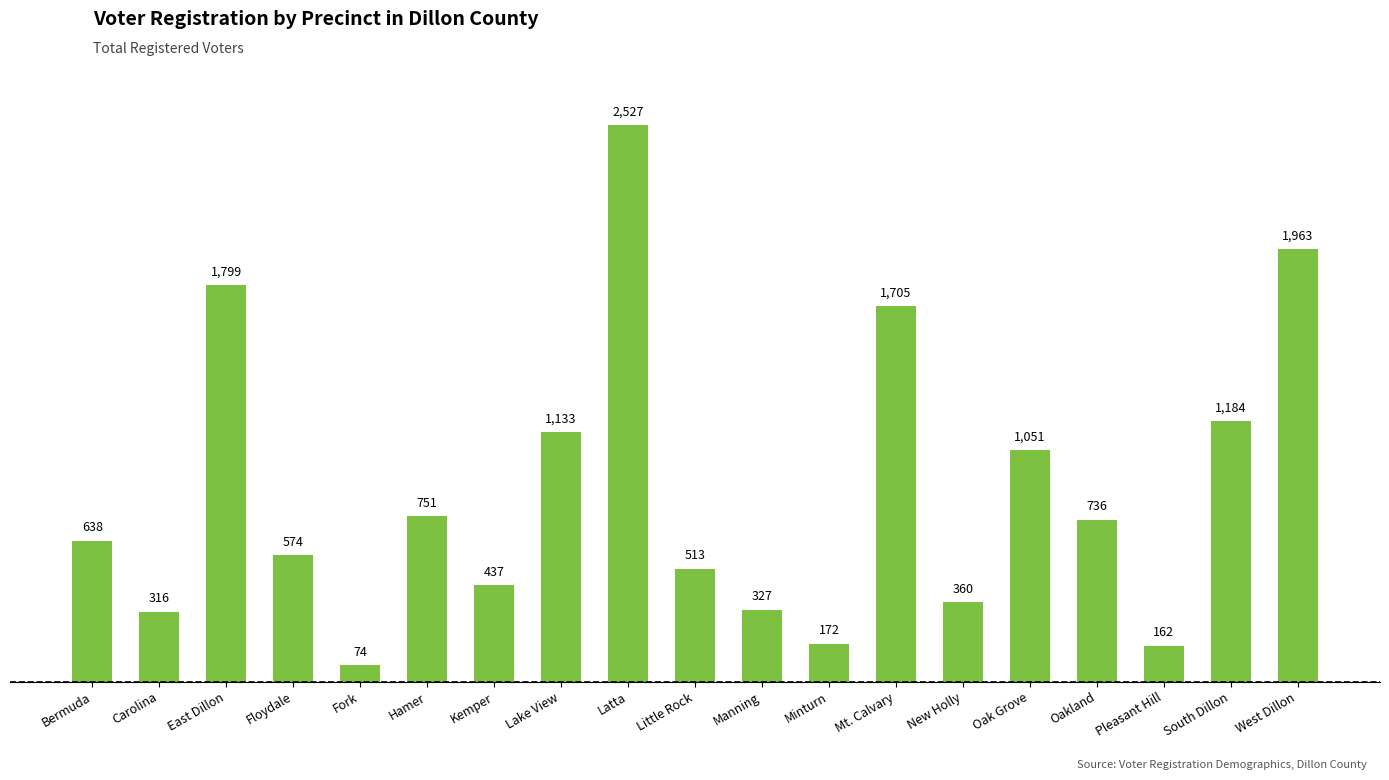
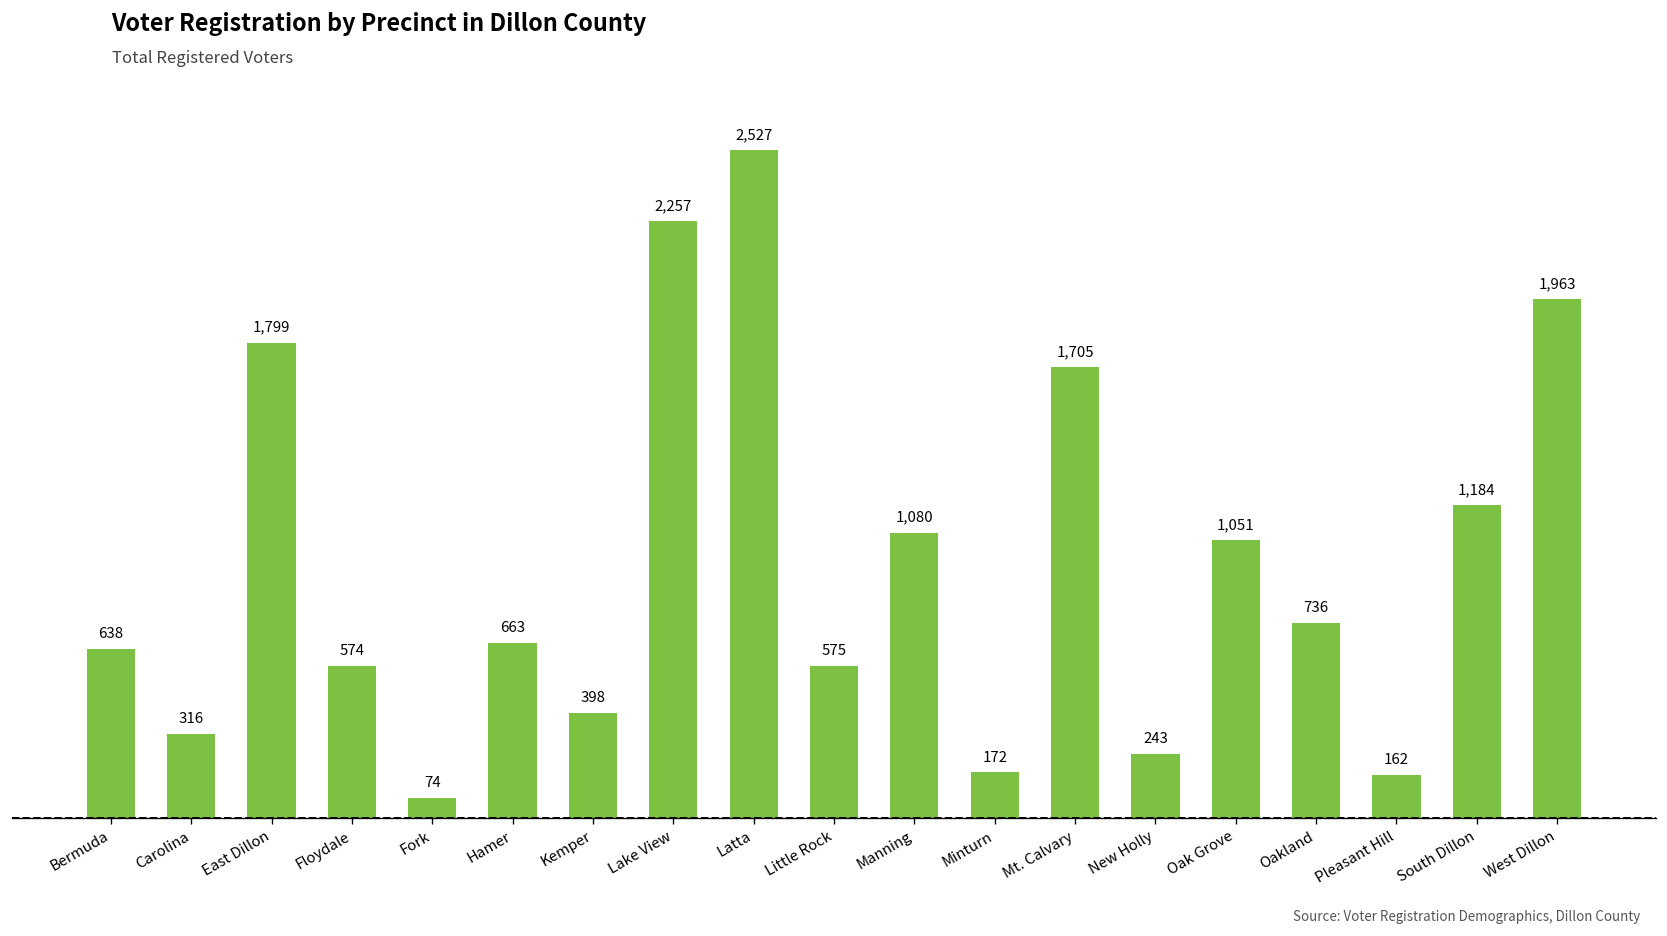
Hamer: 751 -> 663
Kemper: 437 -> 398
Lake View: 1,133 -> 2,257
Little Rock: 513 -> 575
Manning: 327 -> 1,080
New Holly: 360 -> 243
